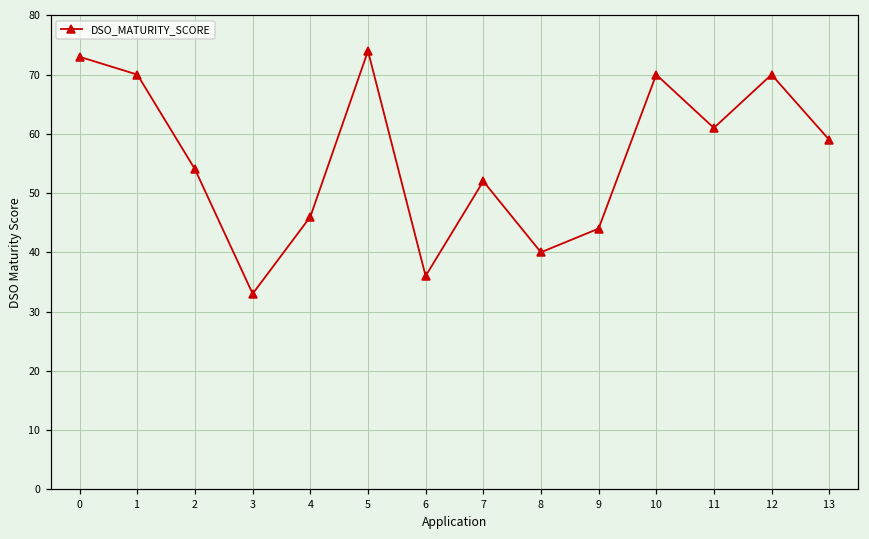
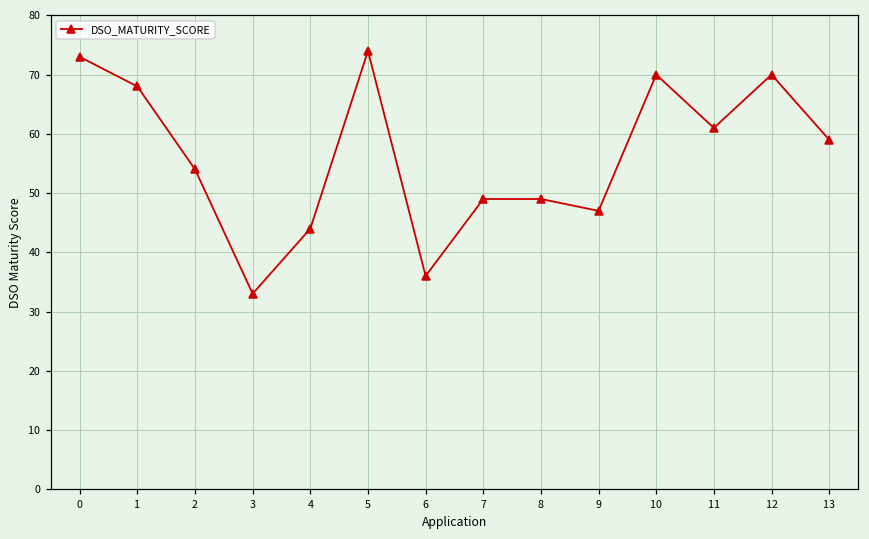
1: 70 -> 68
4: 46 -> 44
7: 52 -> 49
8: 40 -> 49
9: 44 -> 47
